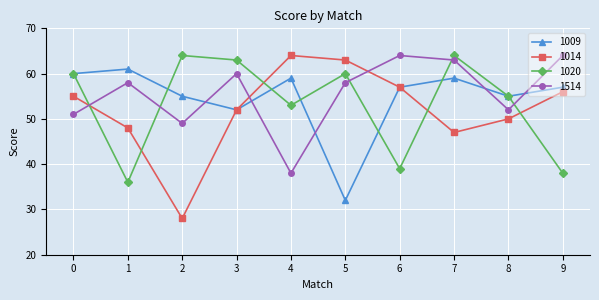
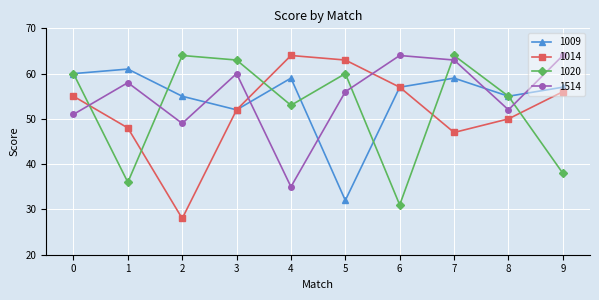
1514, 4: 38 -> 35
1514, 5: 58 -> 56
1020, 6: 39 -> 31
